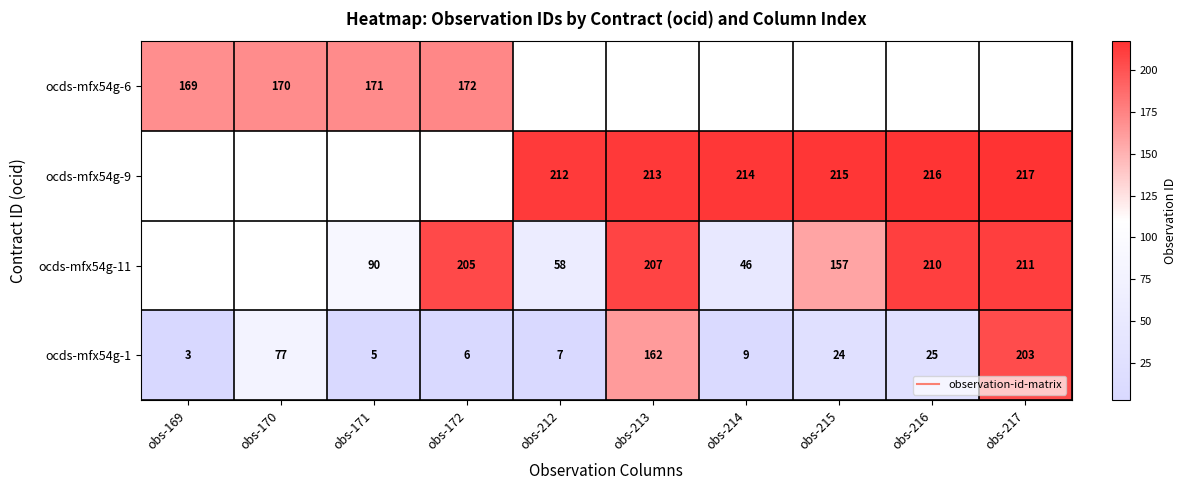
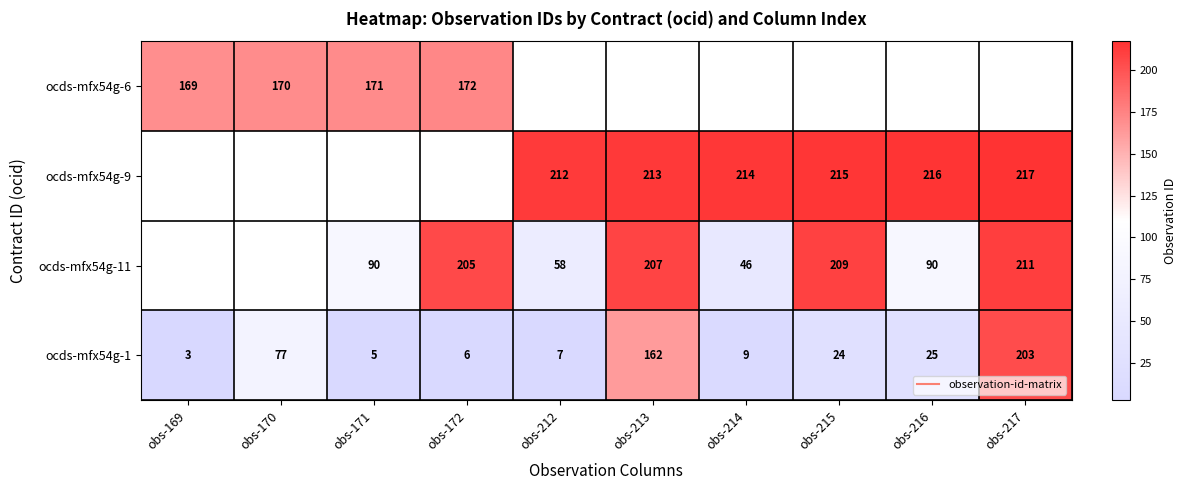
ocds-mfx54g-11, obs-215: 157 -> 209
ocds-mfx54g-11, obs-216: 210 -> 90
